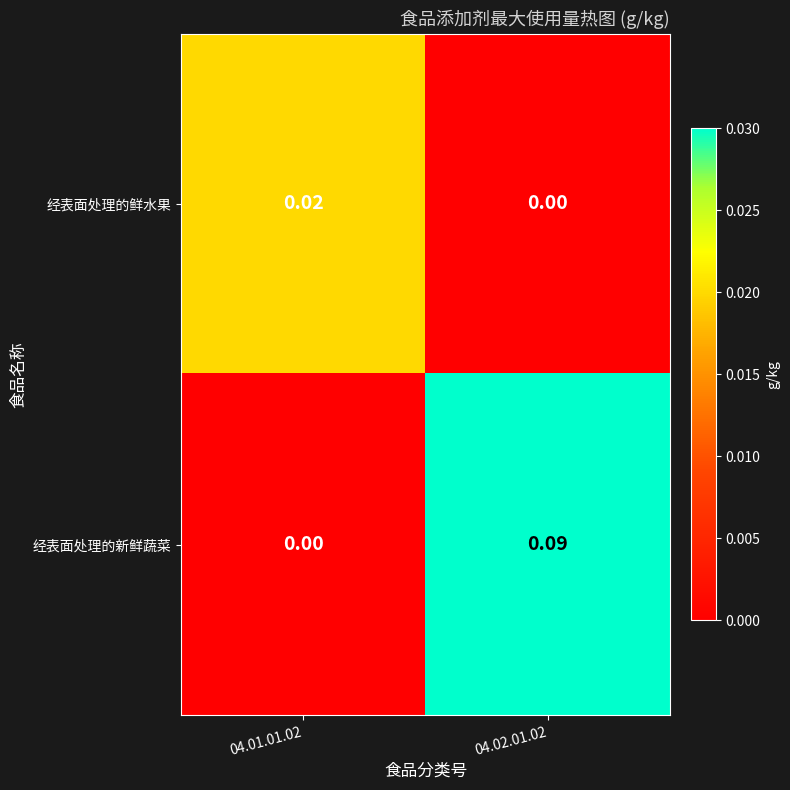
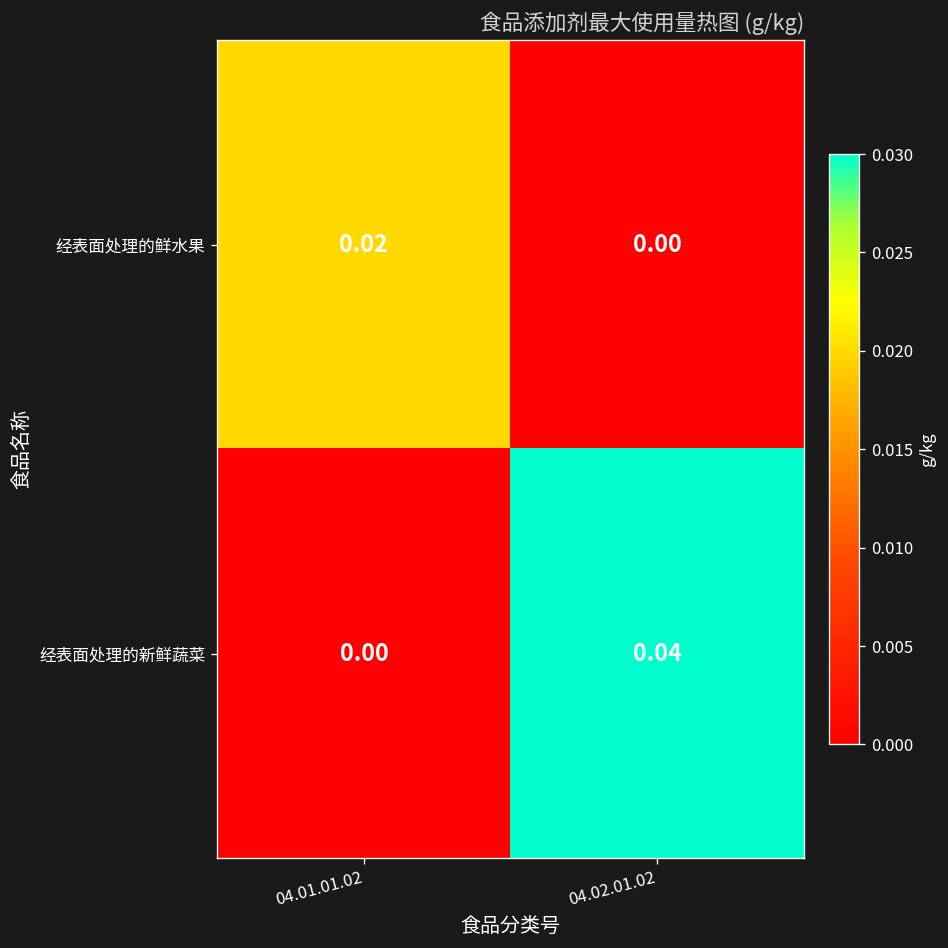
经表面处理的新鲜蔬菜, 04.02.01.02: 0.09 -> 0.04
